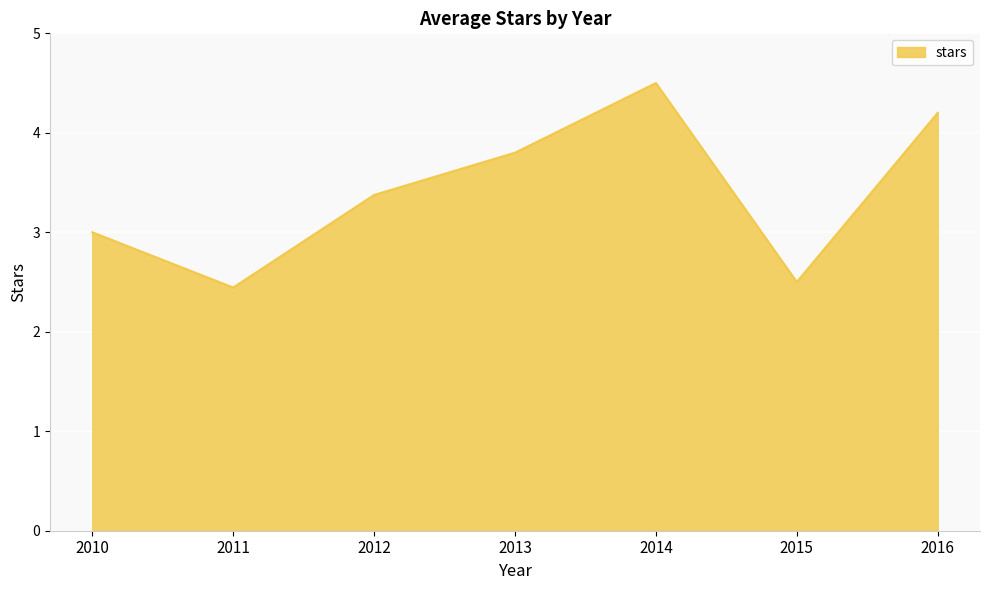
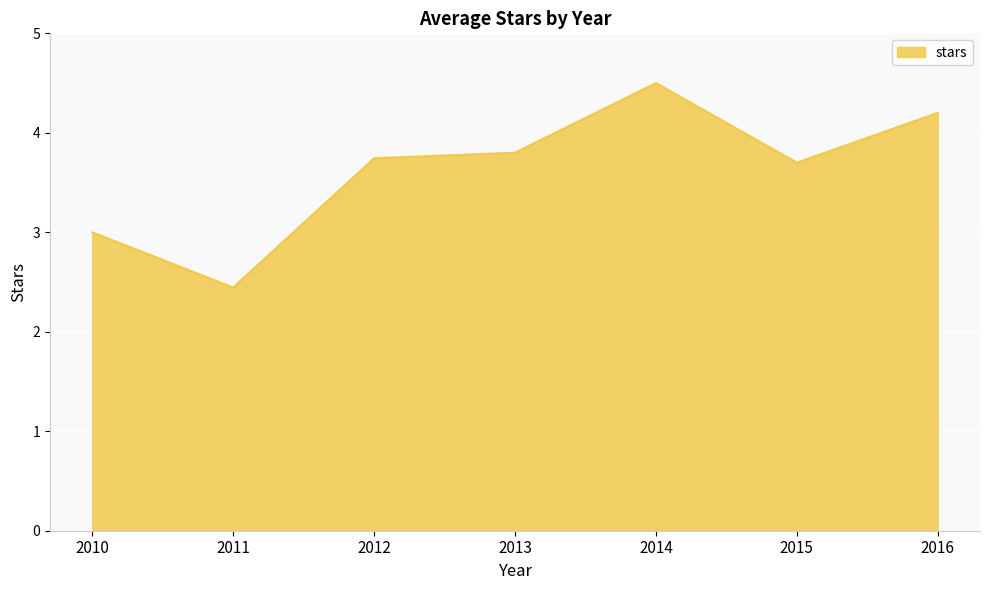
2012: 3.4 -> 3.7
2015: 2.5 -> 3.7
